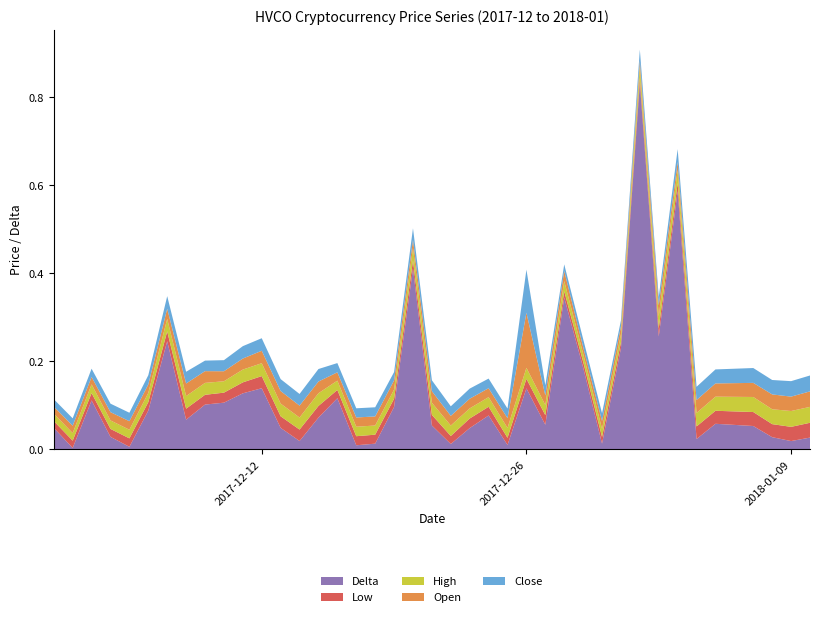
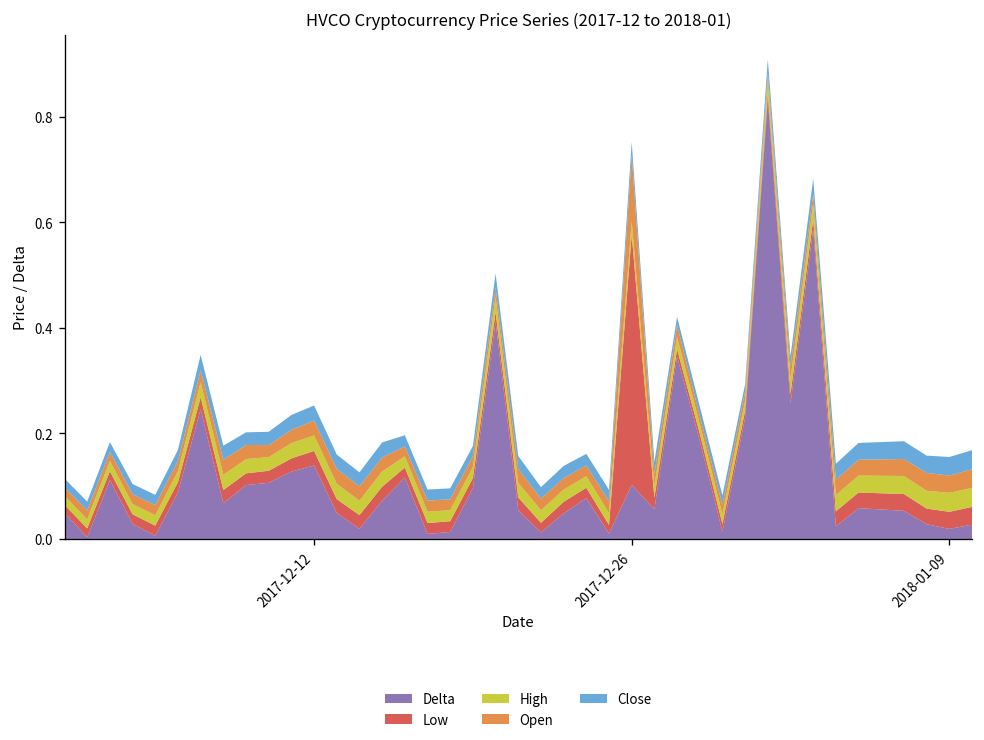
Delta, 2017-12-26: 0.14 -> 0.10
Low, 2017-12-26: 0.02 -> 0.47
Close, 2017-12-26: 0.10 -> 0.02
